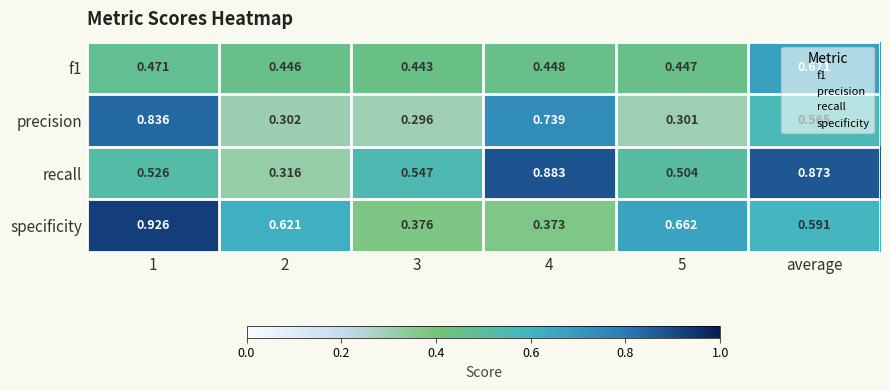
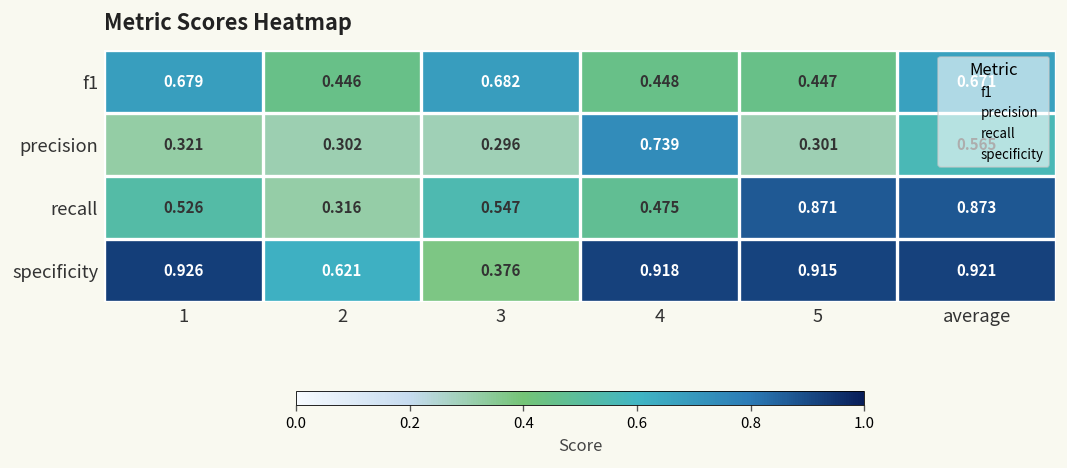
f1, 1: 0.471 -> 0.679
f1, 3: 0.443 -> 0.682
precision, 1: 0.836 -> 0.321
recall, 4: 0.883 -> 0.475
recall, 5: 0.504 -> 0.871
specificity, 4: 0.373 -> 0.918
specificity, 5: 0.662 -> 0.915
specificity, average: 0.591 -> 0.921
